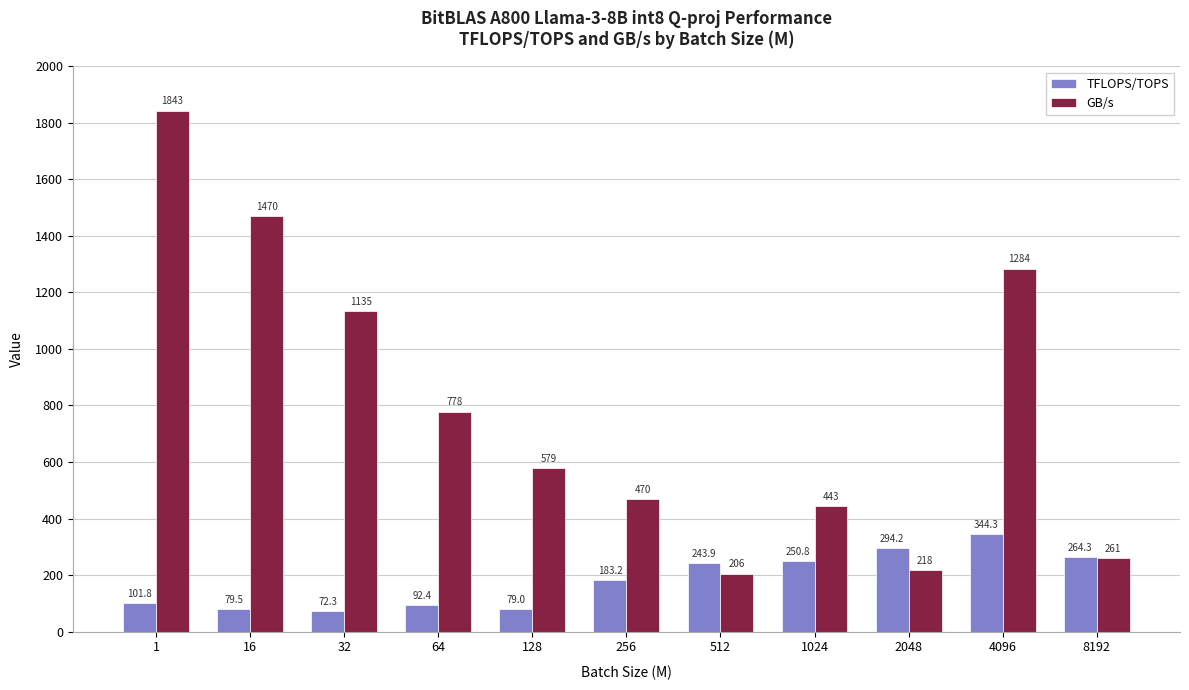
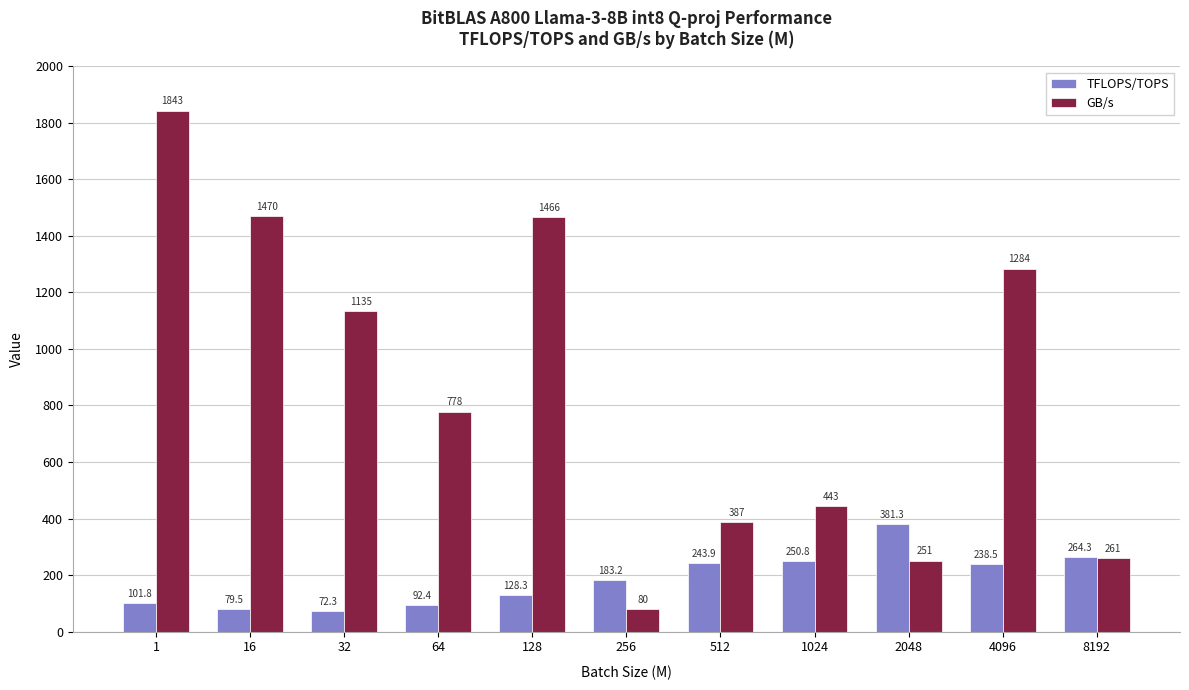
TFLOPS/TOPS, 128: 79.0 -> 128.3
GB/s, 128: 579 -> 1466
GB/s, 256: 470 -> 80
GB/s, 512: 206 -> 387
TFLOPS/TOPS, 2048: 294.2 -> 381.3
GB/s, 2048: 218 -> 251
TFLOPS/TOPS, 4096: 344.3 -> 238.5
